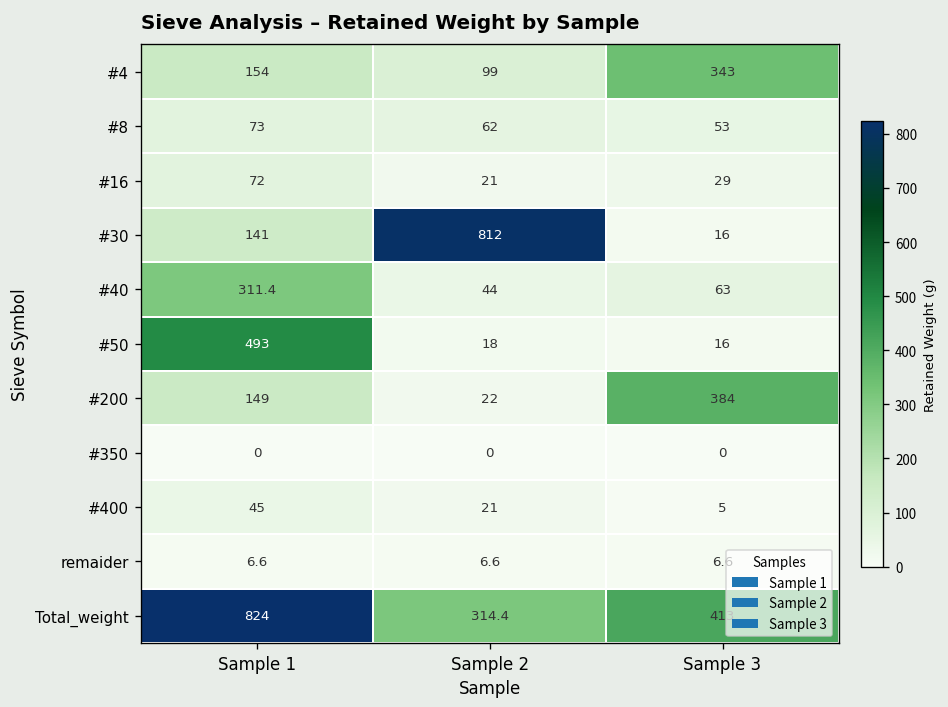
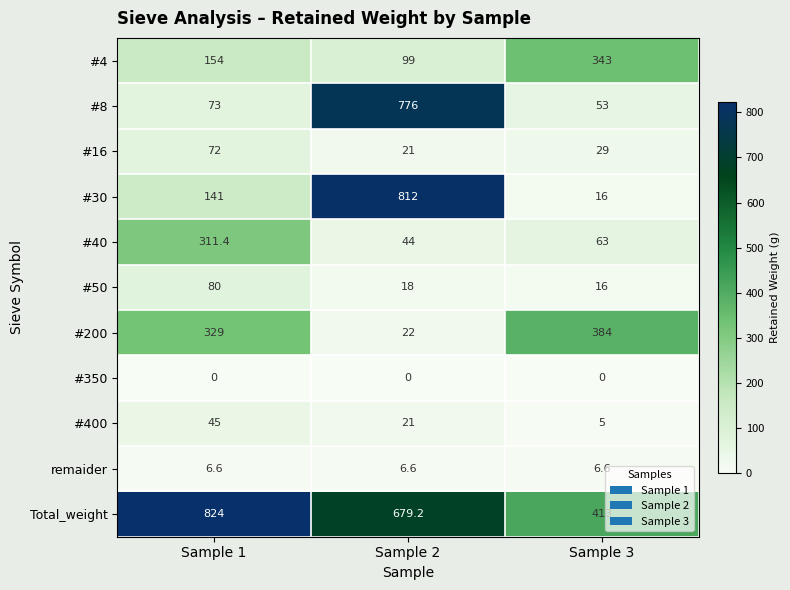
#8, Sample 2: 62 -> 776
#50, Sample 1: 493 -> 80
#200, Sample 1: 149 -> 329
Total_weight, Sample 2: 314.4 -> 679.2
